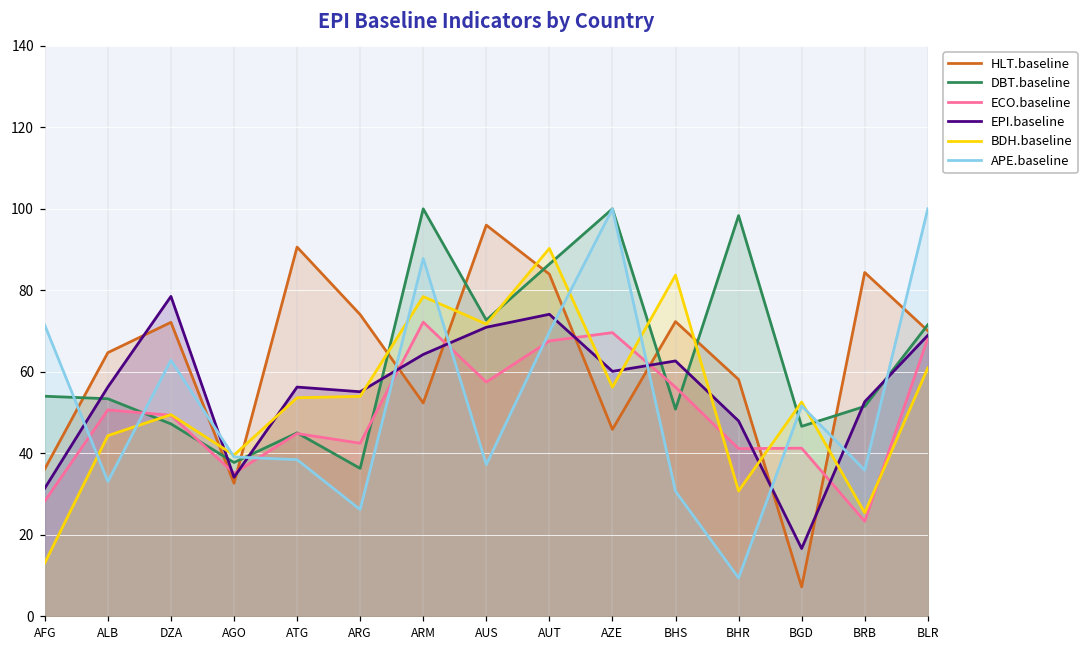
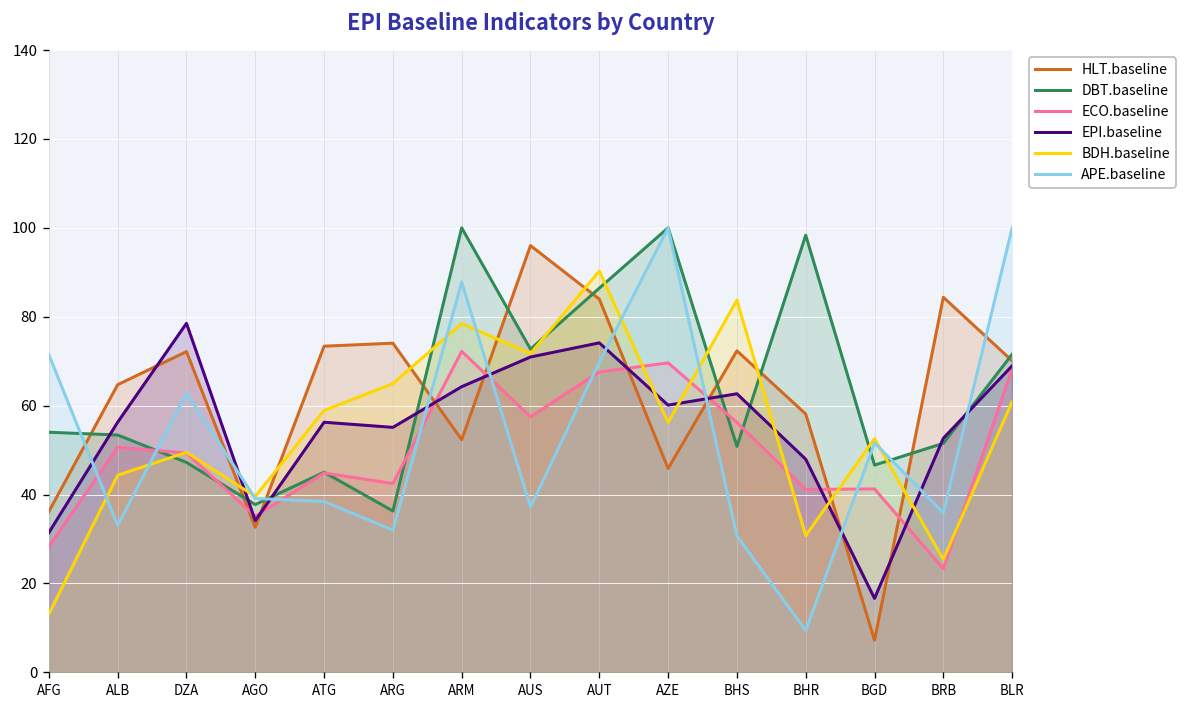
HLT.baseline, ATG: 91 -> 73
BDH.baseline, ATG: 54 -> 59
BDH.baseline, ARG: 54 -> 65
APE.baseline, ARG: 26 -> 32
